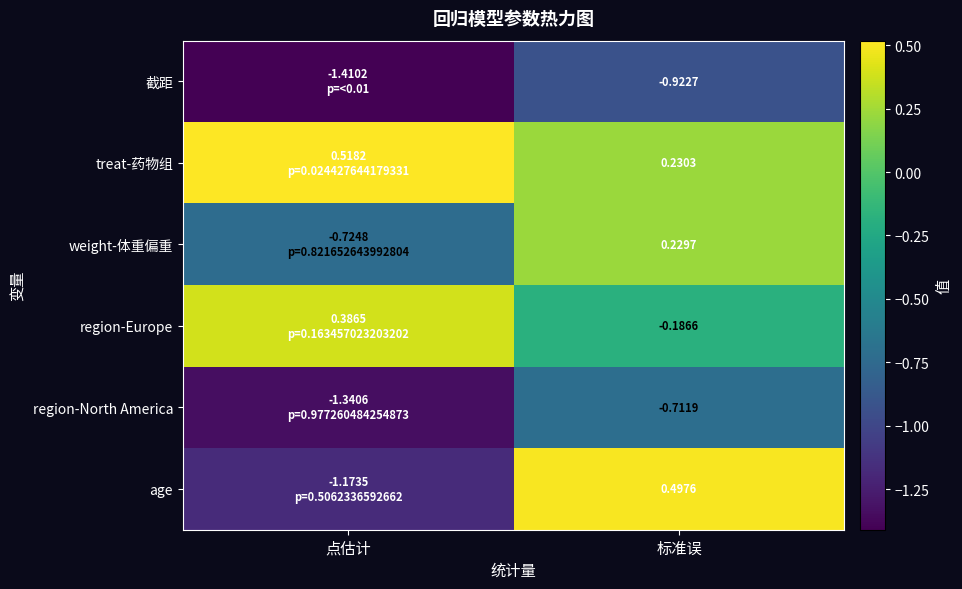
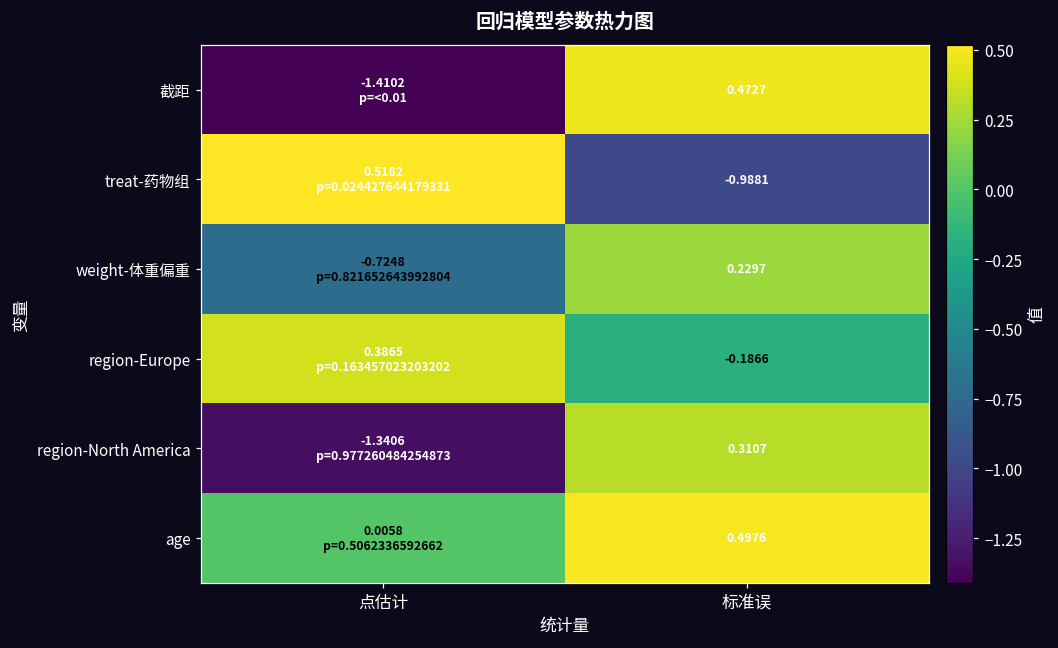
截距, 标准误: -0.9227 -> 0.4727
treat-药物组, 标准误: 0.2303 -> -0.9881
region-North America, 标准误: -0.7119 -> 0.3107
age, 点估计: -1.1735 -> 0.0058
